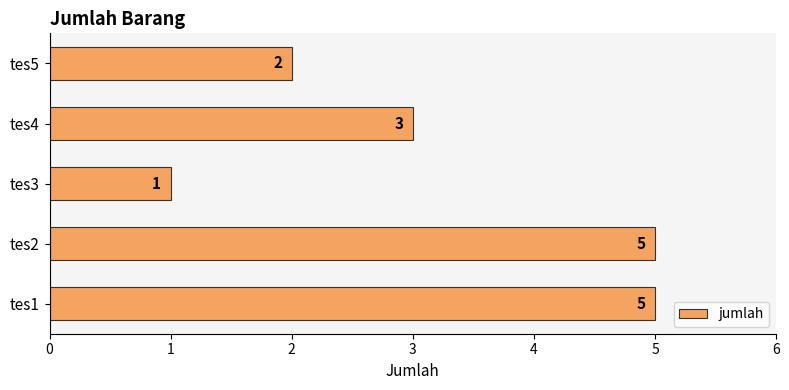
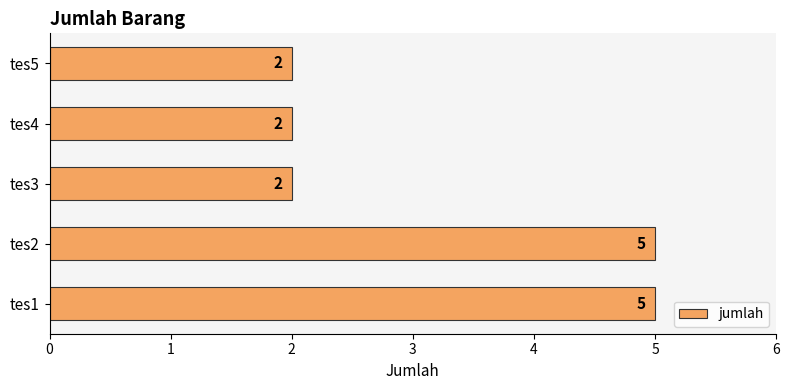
tes4: 3 -> 2
tes3: 1 -> 2
